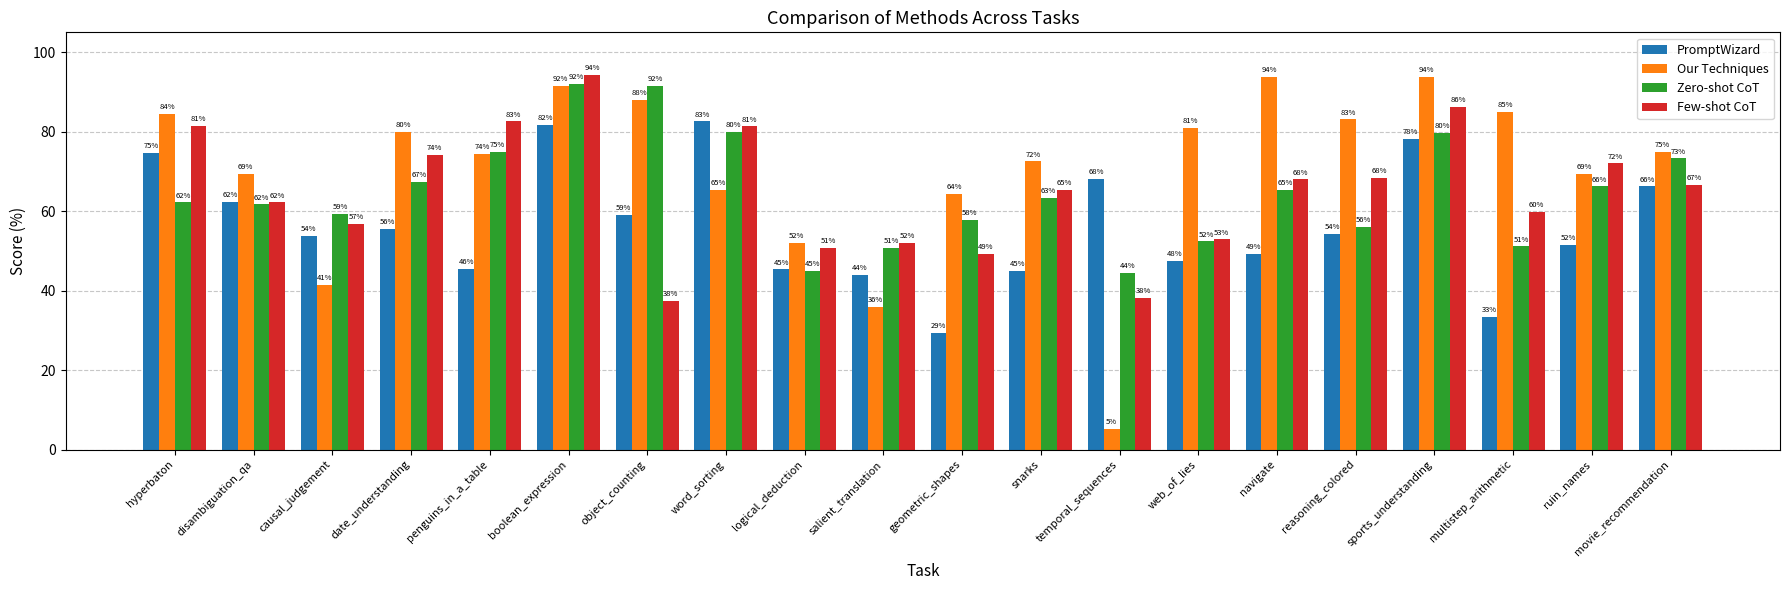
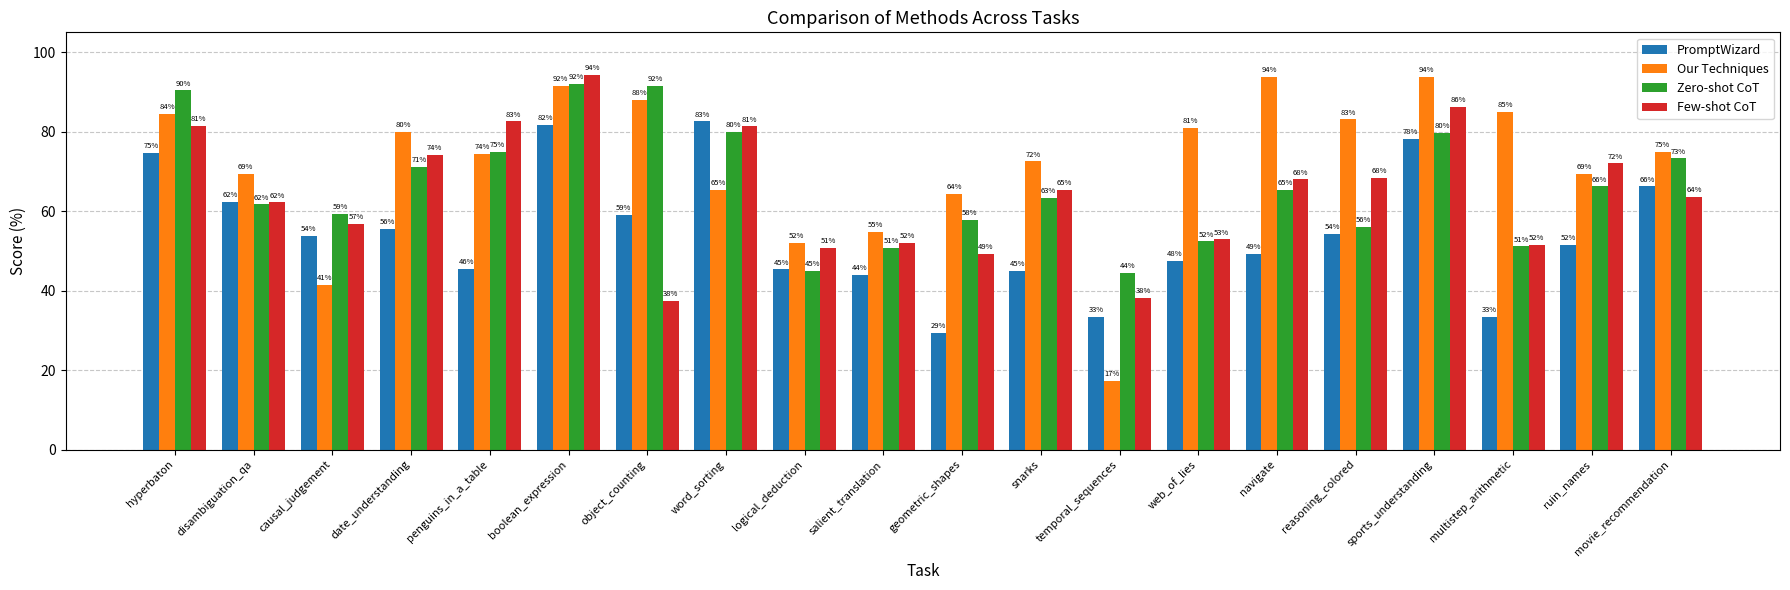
Zero-shot CoT, hyperbaton: 62% -> 90%
Zero-shot CoT, date_understanding: 67% -> 71%
Our Techniques, salient_translation: 36% -> 55%
PromptWizard, temporal_sequences: 68% -> 33%
Our Techniques, temporal_sequences: 5% -> 17%
Few-shot CoT, multistep_arithmetic: 60% -> 52%
Few-shot CoT, movie_recommendation: 67% -> 64%
